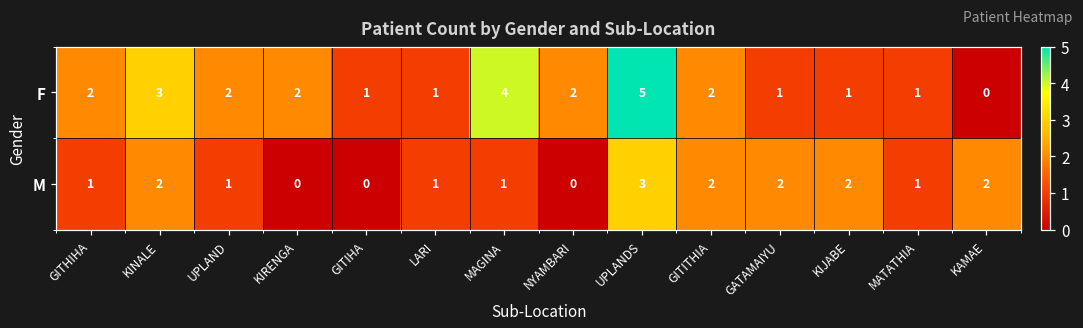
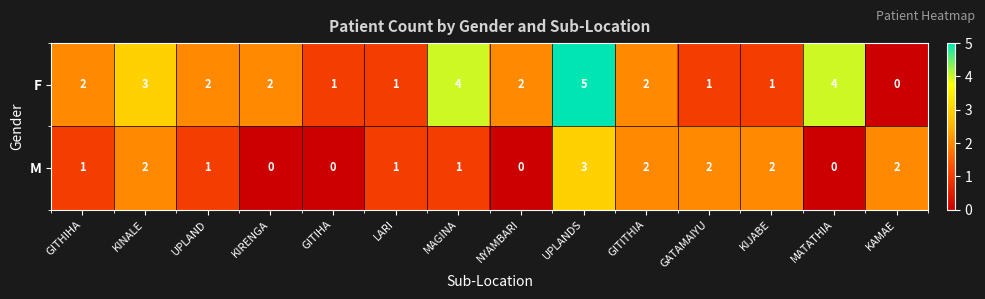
F, MATATHIA: 1 -> 4
M, MATATHIA: 1 -> 0
